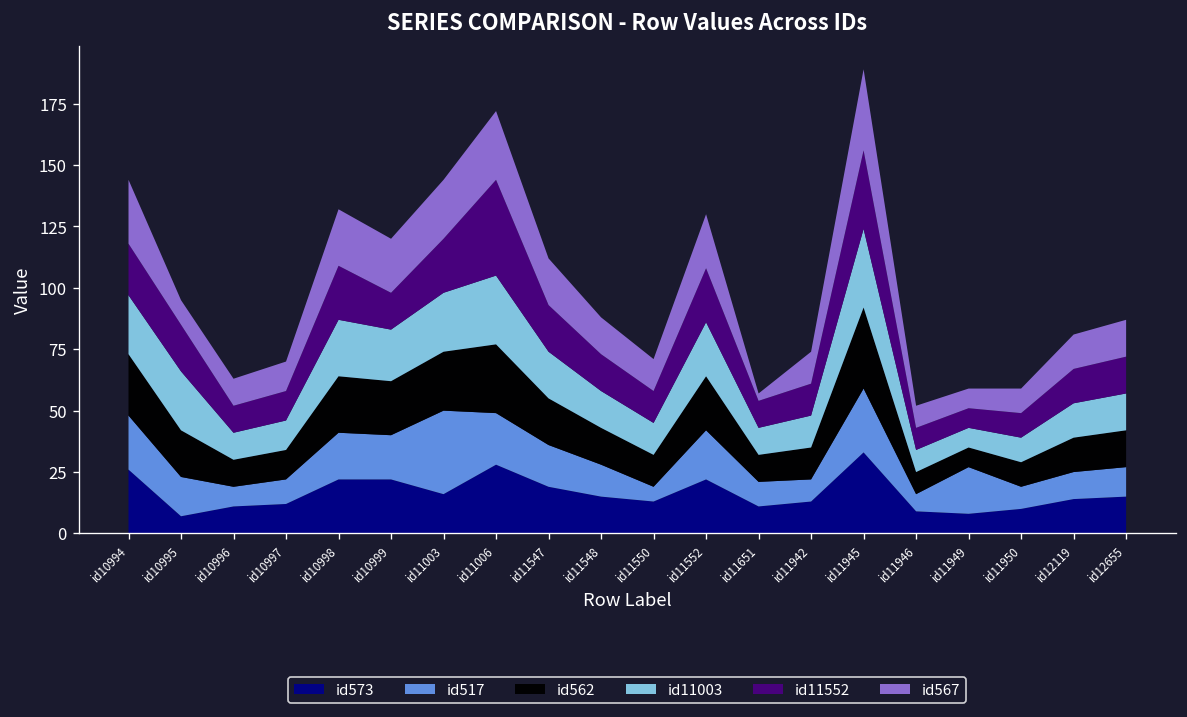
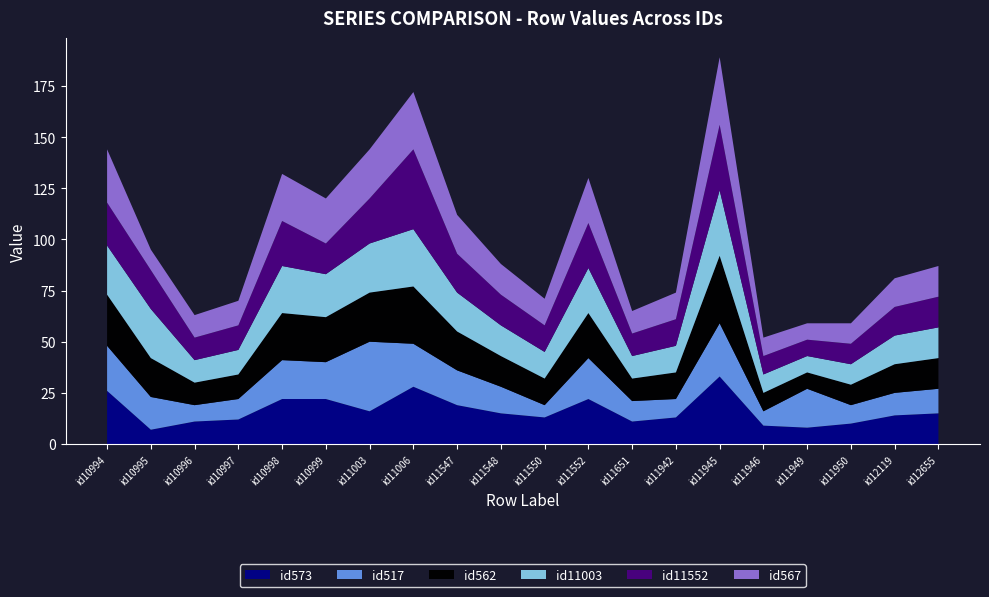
id567, id11651: 3 -> 11
